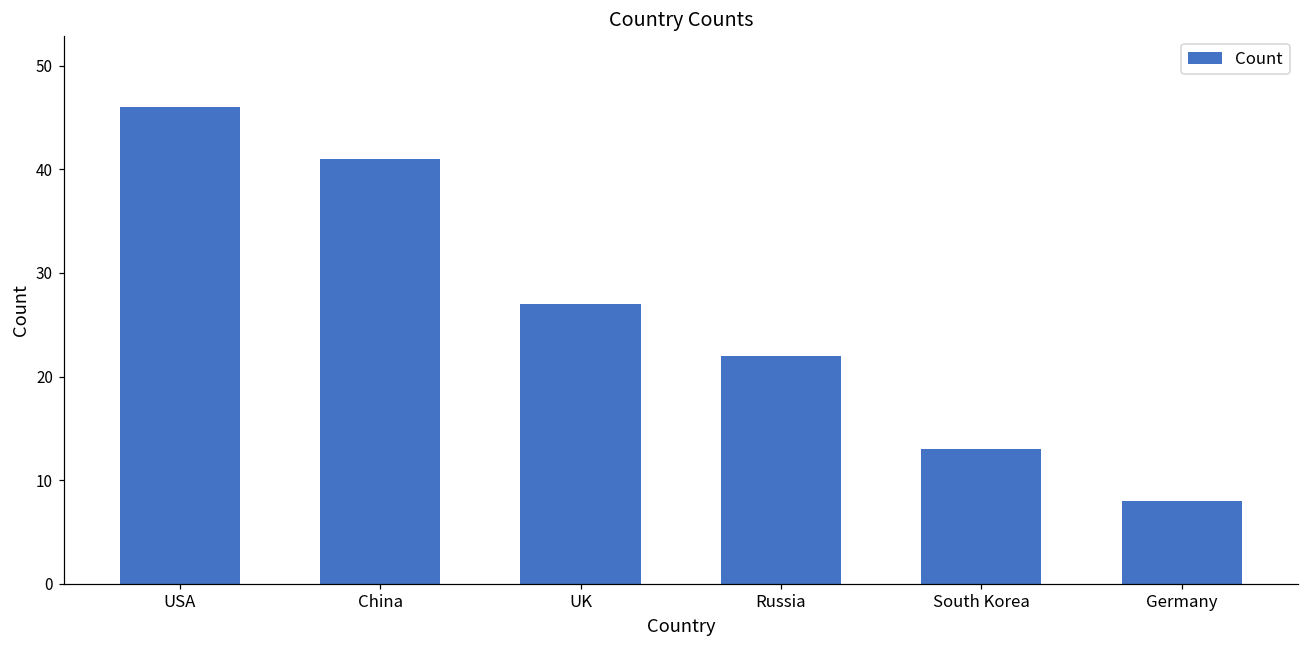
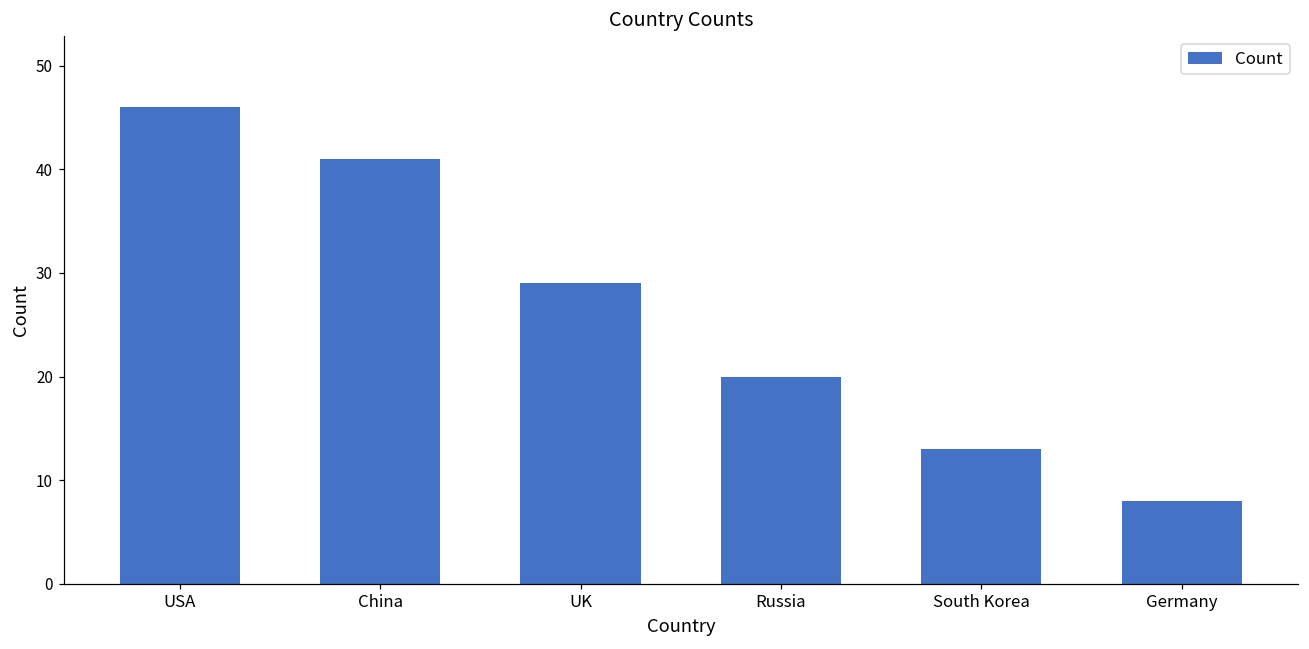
UK: 27 -> 29
Russia: 22 -> 20
